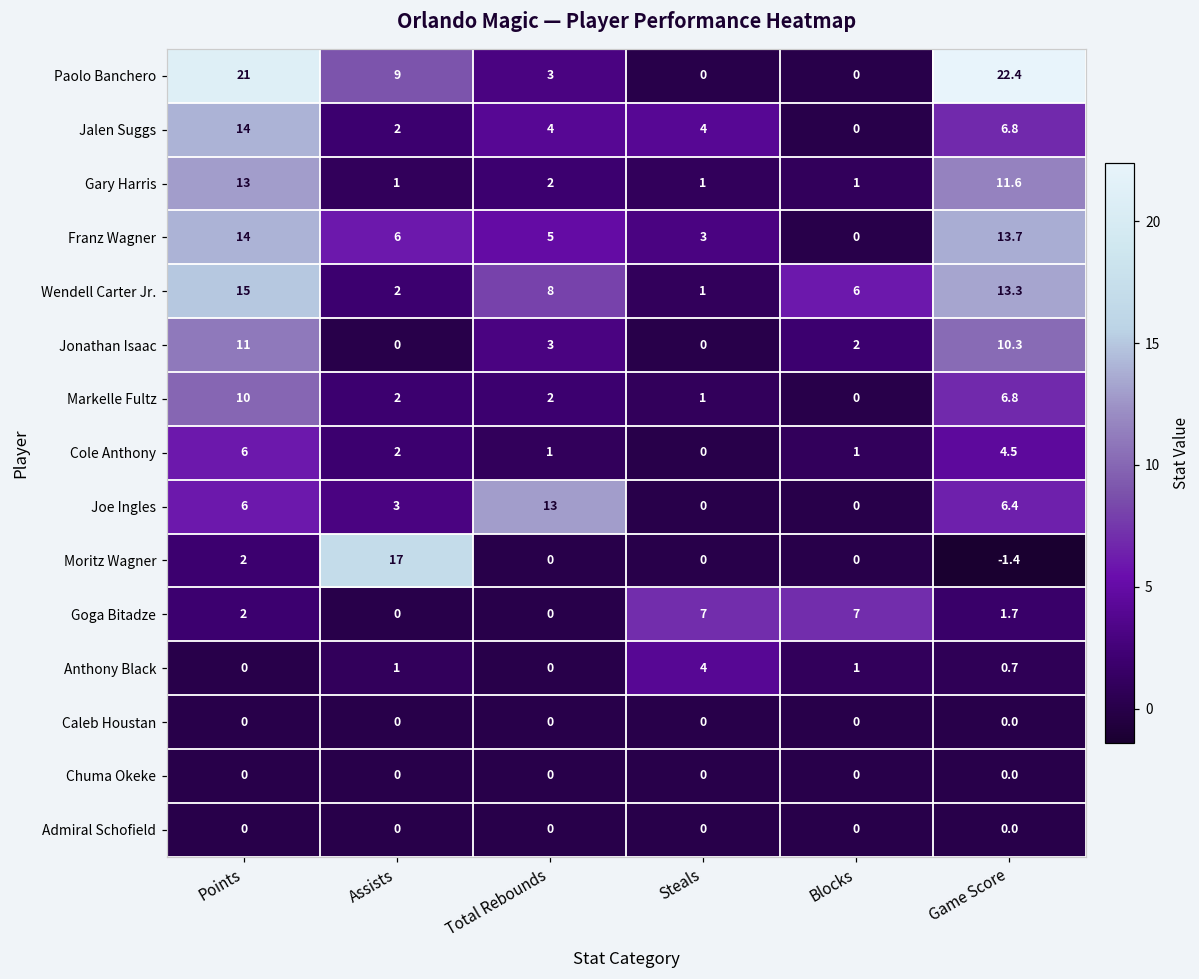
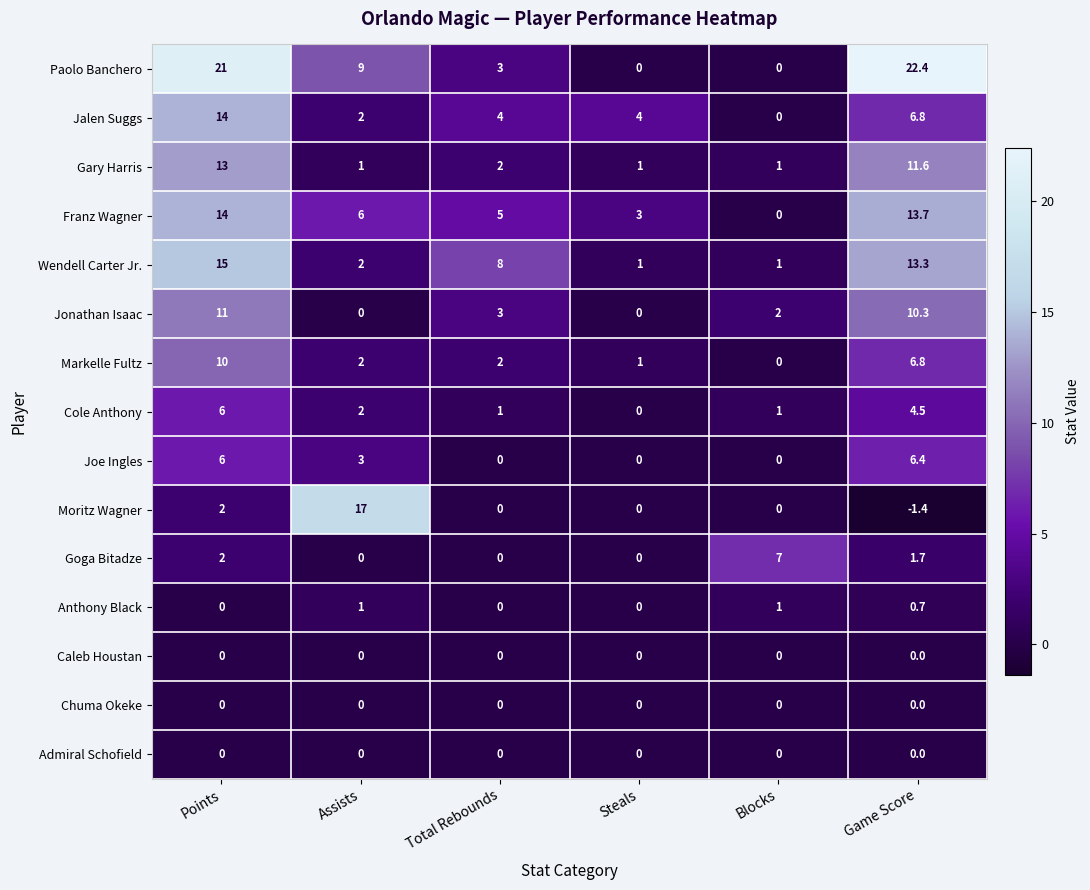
Wendell Carter Jr., Blocks: 6 -> 1
Joe Ingles, Total Rebounds: 13 -> 0
Goga Bitadze, Steals: 7 -> 0
Anthony Black, Steals: 4 -> 0
